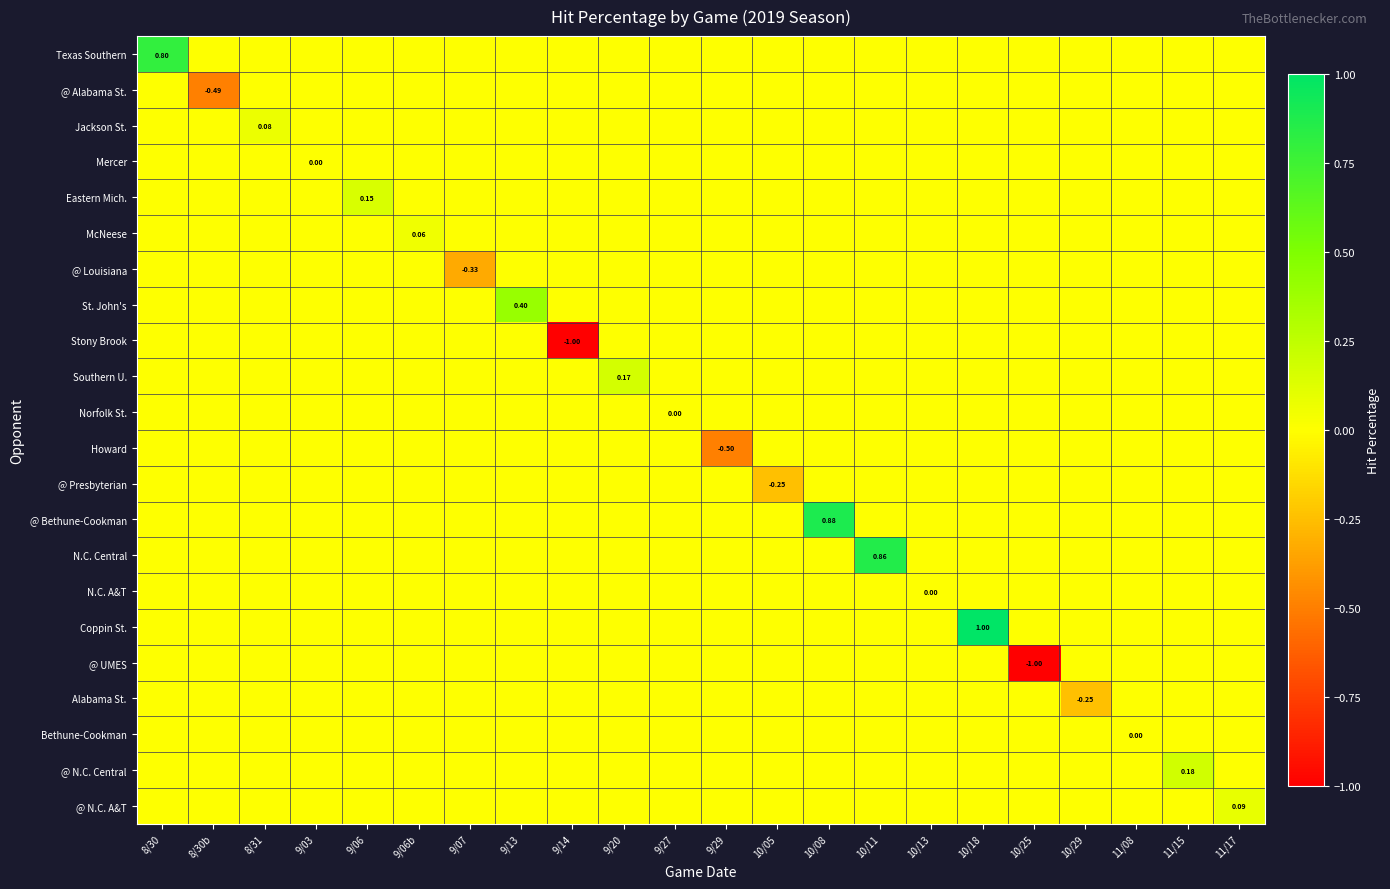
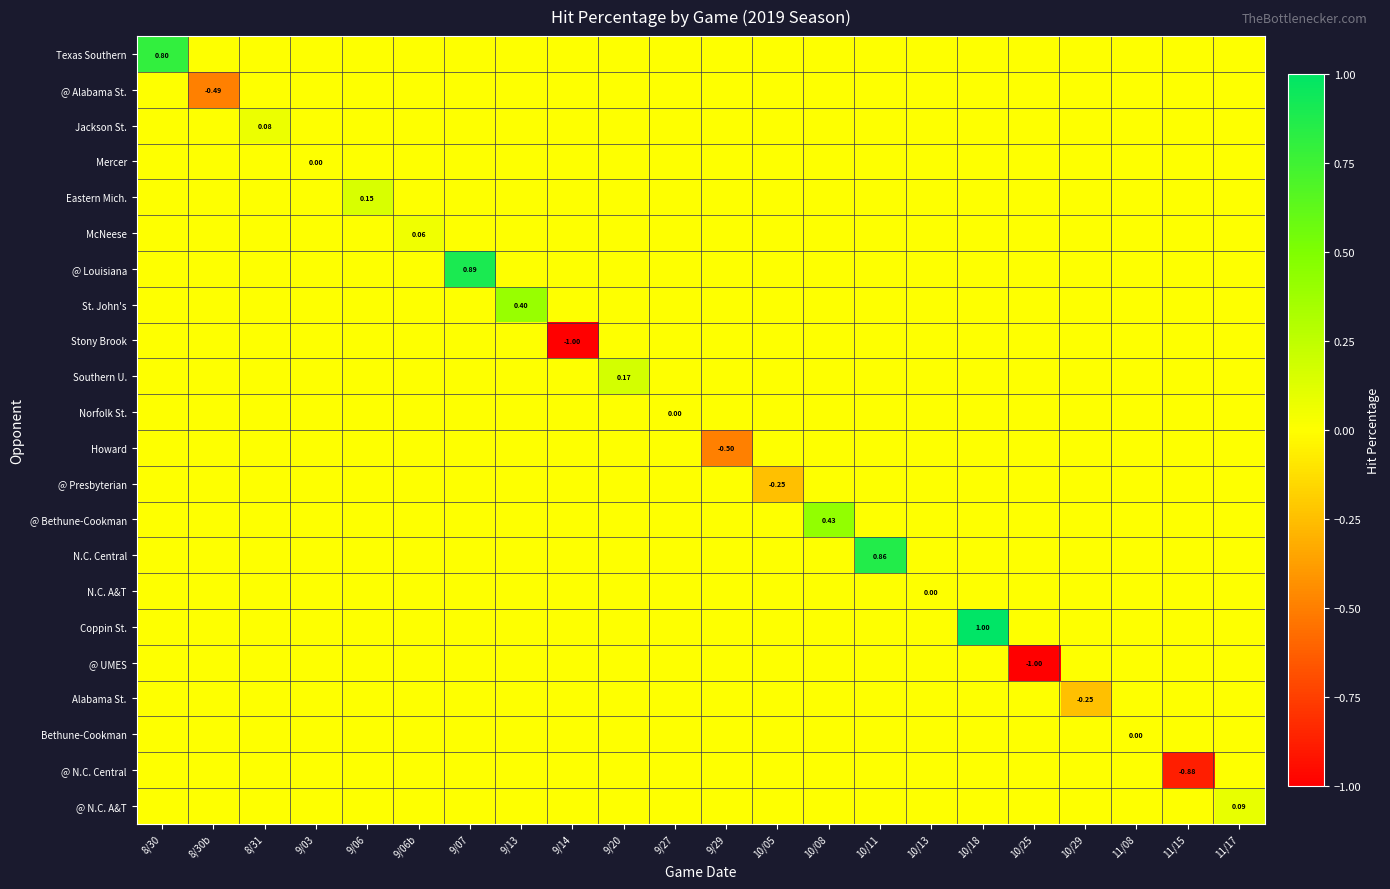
@ Louisiana, 9/07: -0.33 -> 0.89
@ Bethune-Cookman, 10/08: 0.88 -> 0.43
@ N.C. Central, 11/15: 0.18 -> -0.88
